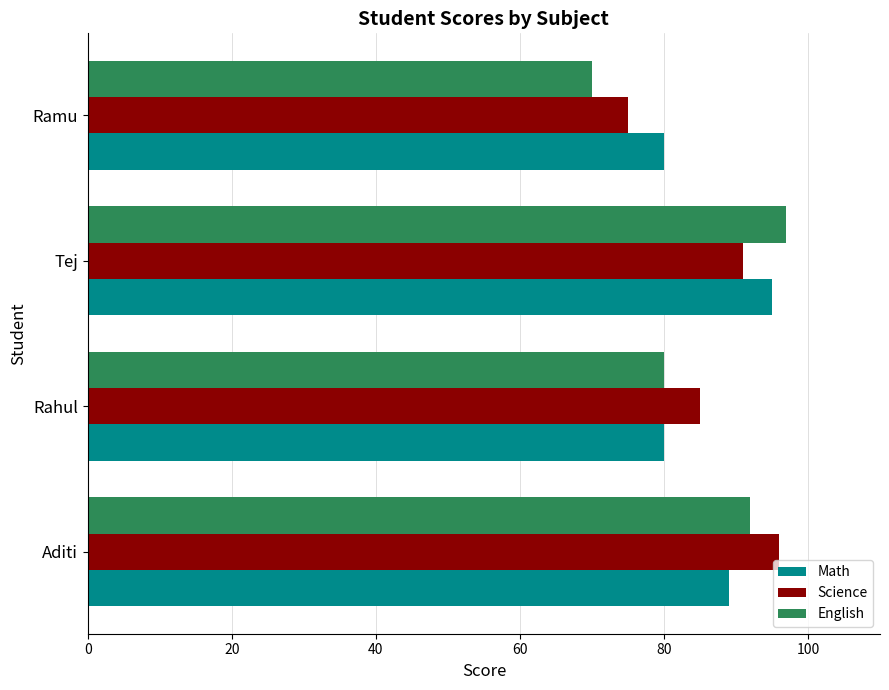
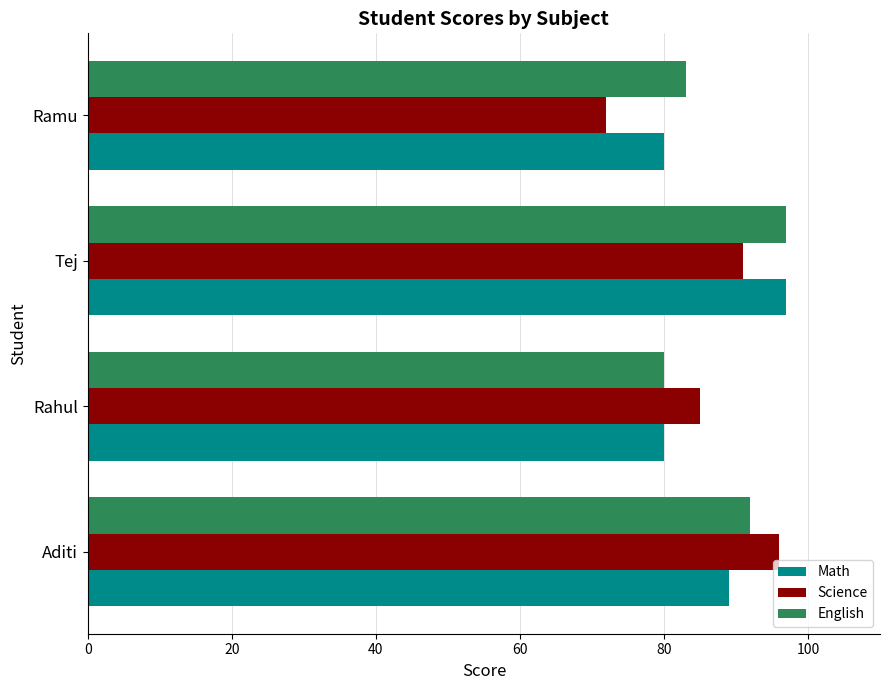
English, Ramu: 70 -> 83
Science, Ramu: 75 -> 72
Math, Tej: 95 -> 97
